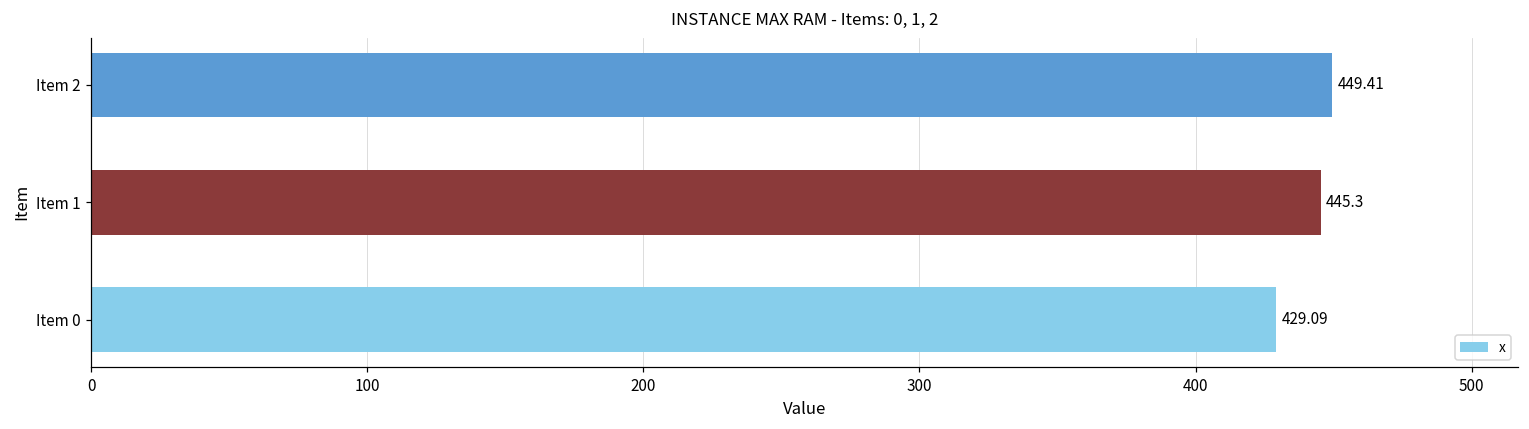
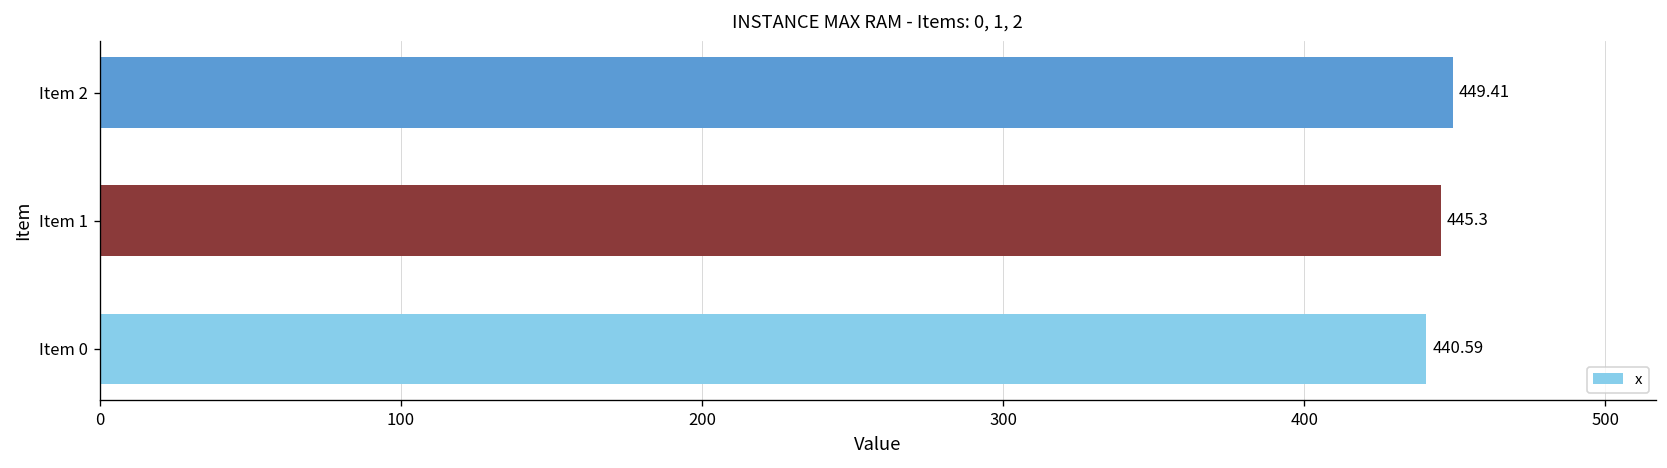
Item 0: 429.09 -> 440.59
